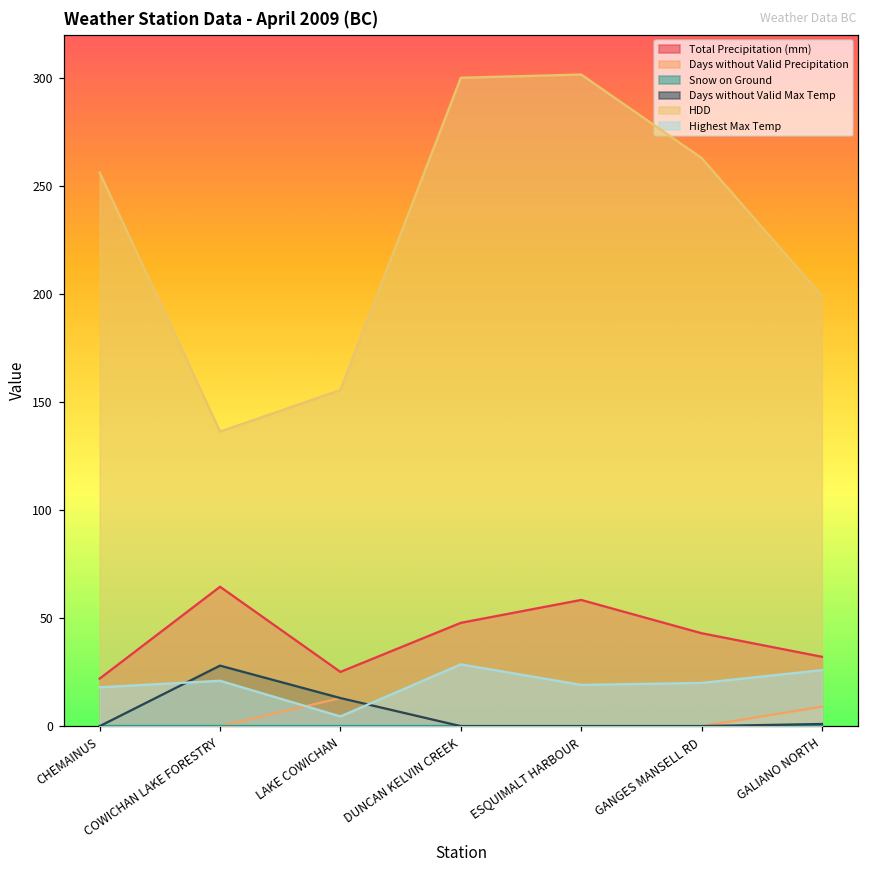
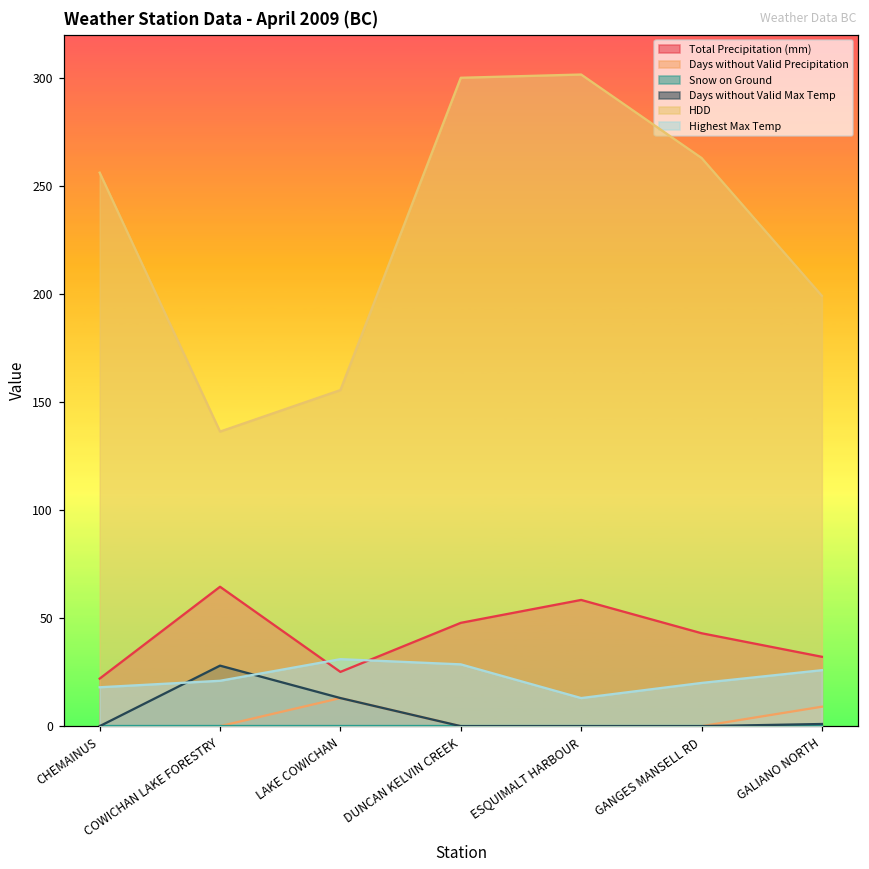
Highest Max Temp, LAKE COWICHAN: 5 -> 31
Highest Max Temp, ESQUIMALT HARBOUR: 19 -> 13
